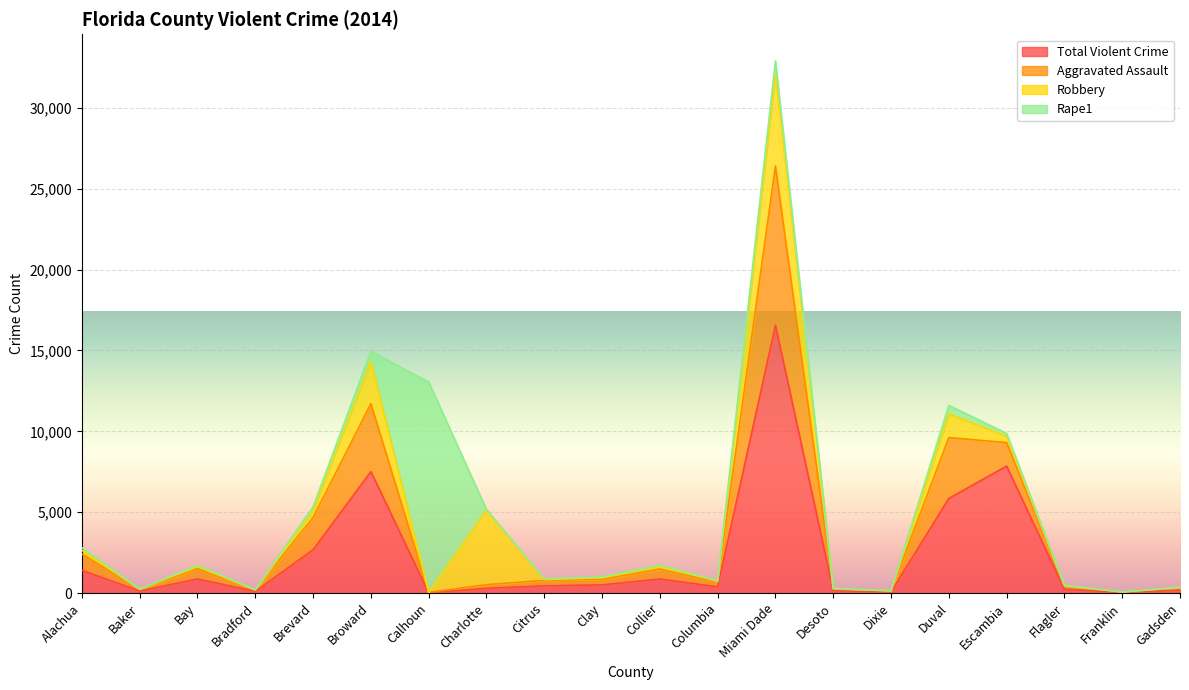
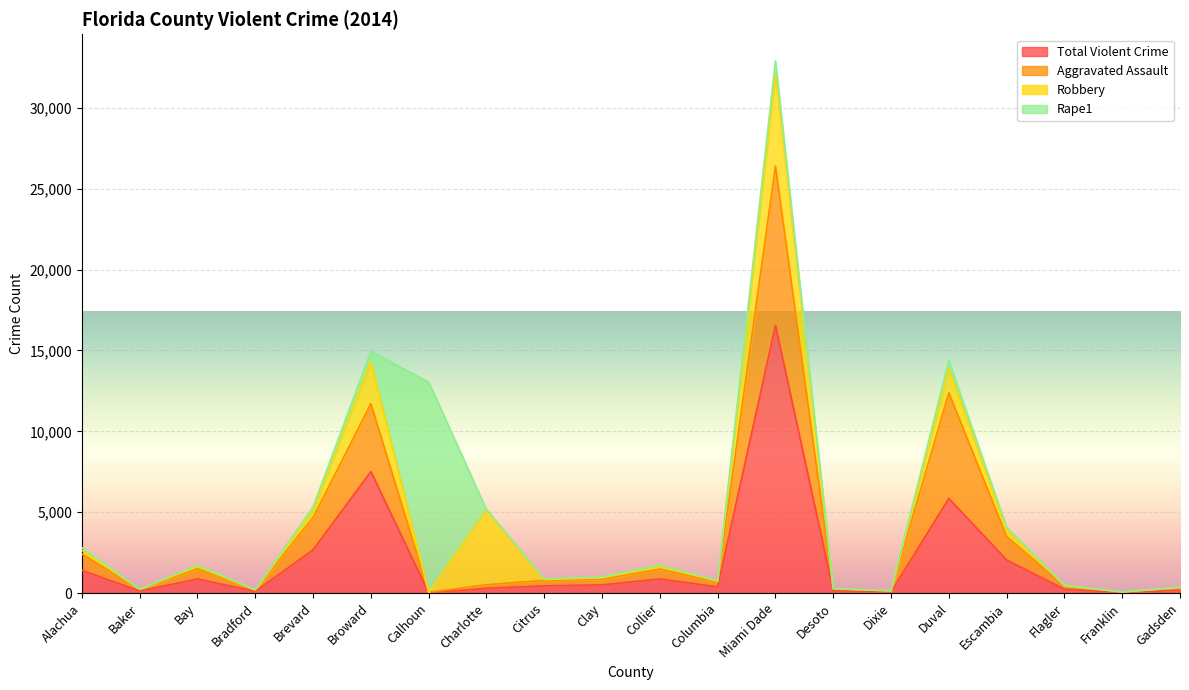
Aggravated Assault, Duval: 3,800 -> 6,500
Total Violent Crime, Escambia: 7,900 -> 2,000
